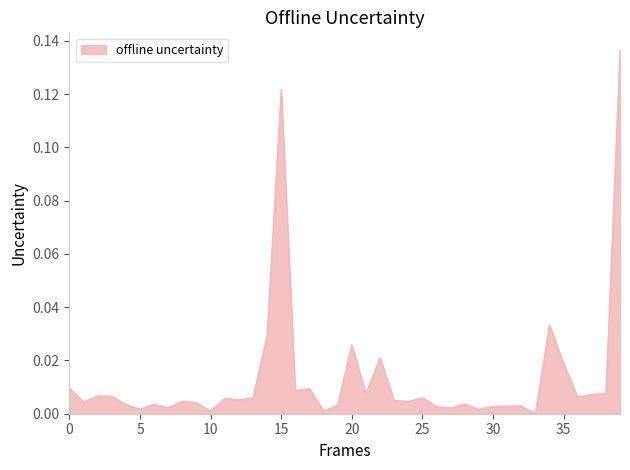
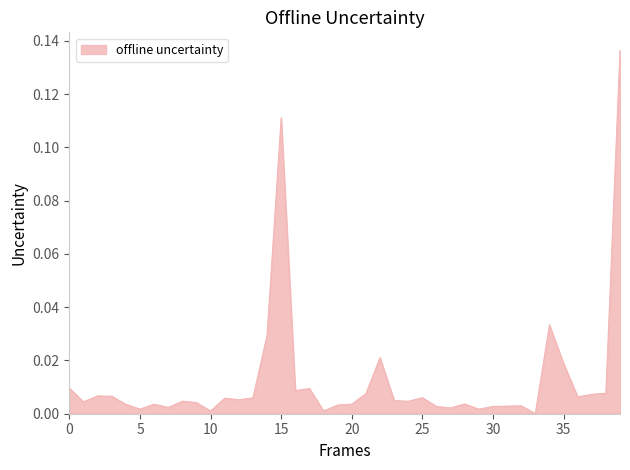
15: 0.122 -> 0.111
20: 0.026 -> 0.004
